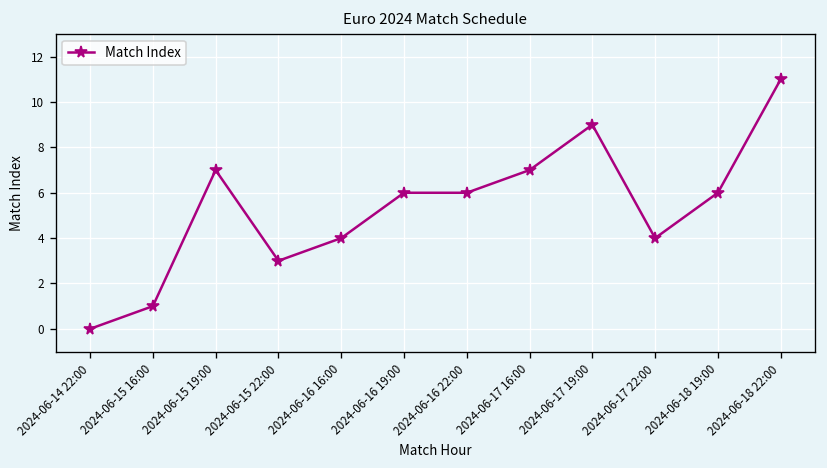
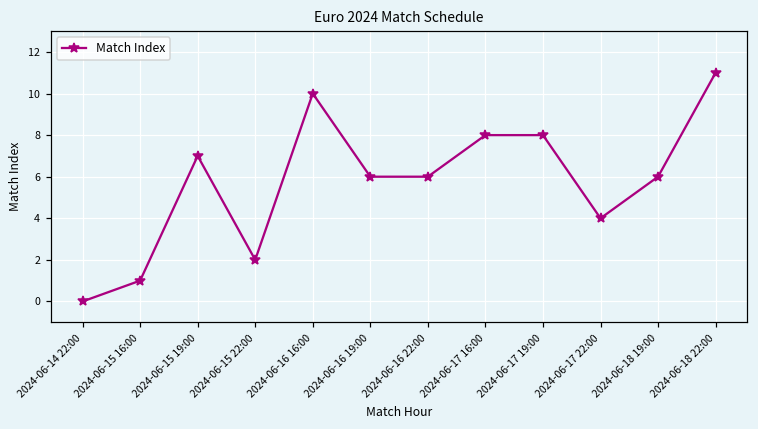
2024-06-15 22:00: 3 -> 2
2024-06-16 16:00: 4 -> 10
2024-06-17 16:00: 7 -> 8
2024-06-17 19:00: 9 -> 8
